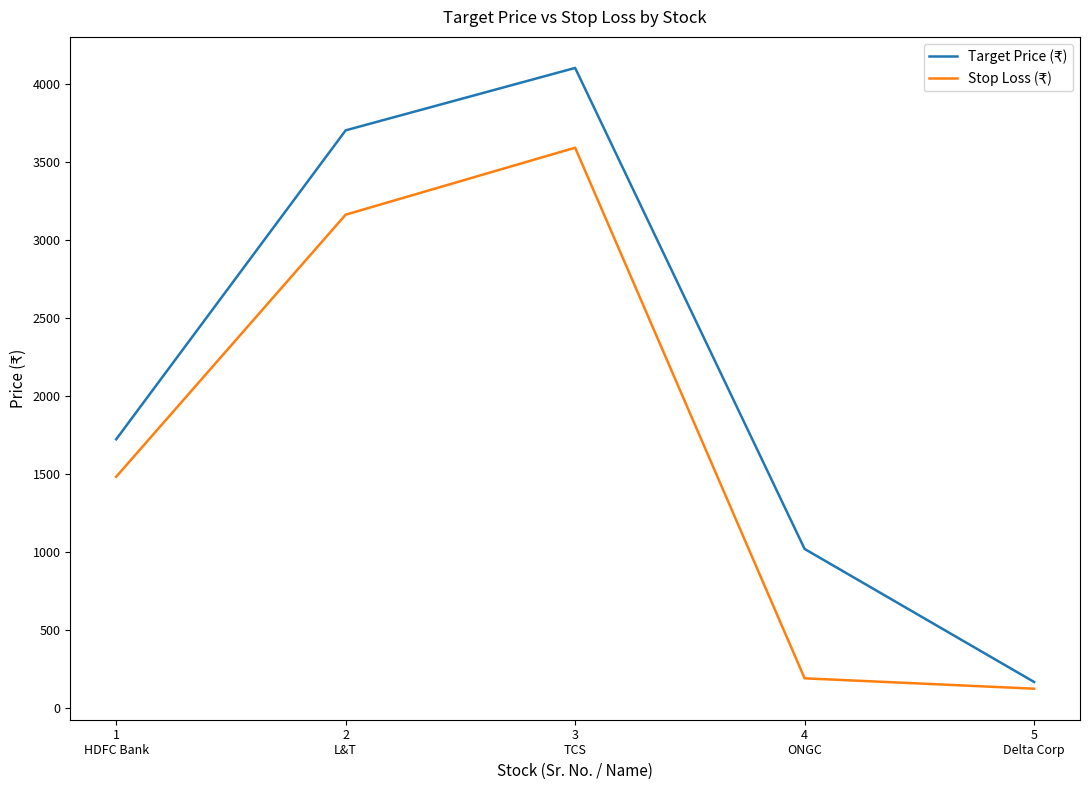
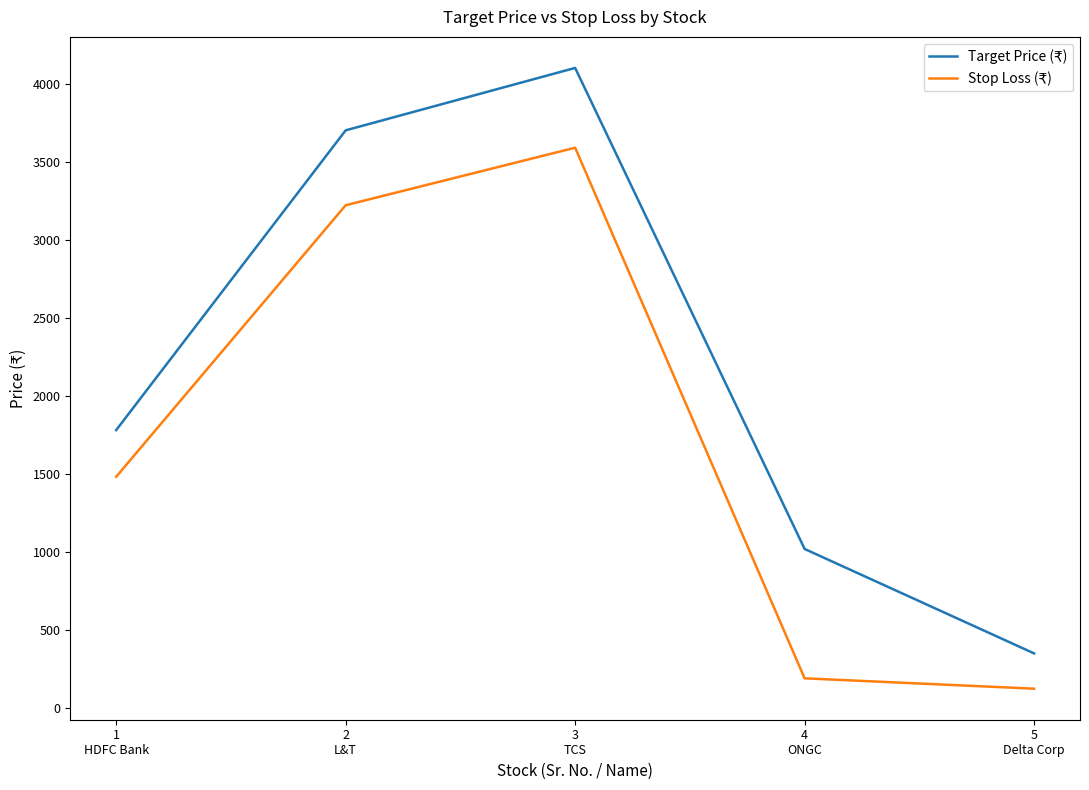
Target Price (₹), 1 HDFC Bank: 1720 -> 1780
Stop Loss (₹), 2 L&T: 3160 -> 3220
Target Price (₹), 5 Delta Corp: 170 -> 350
